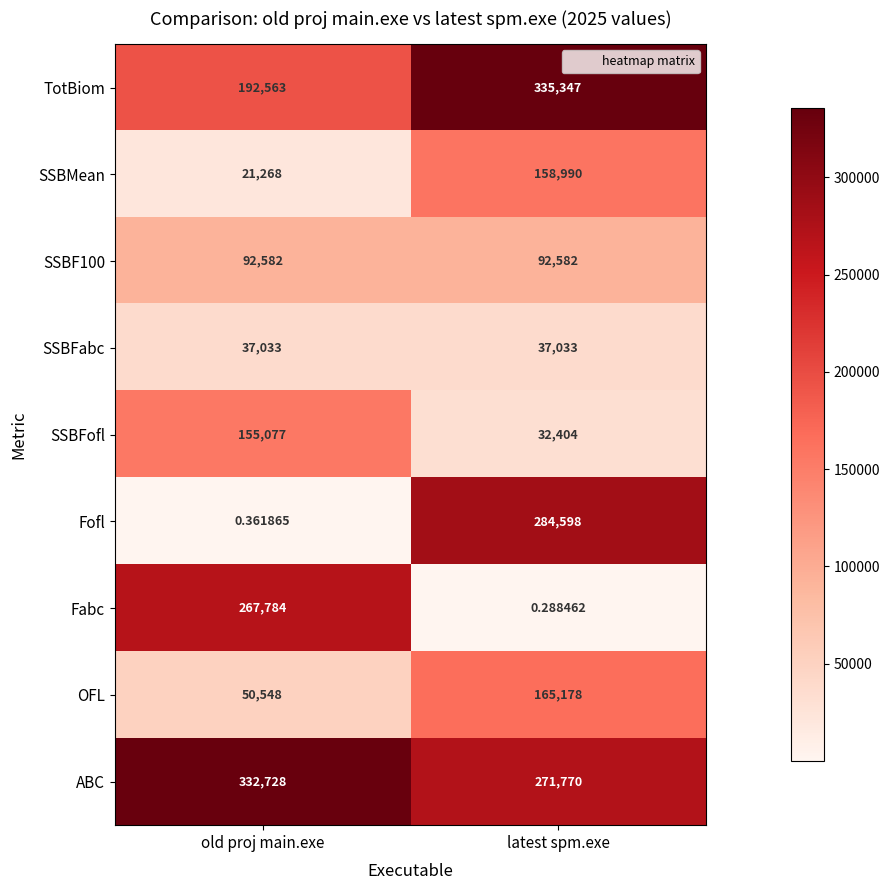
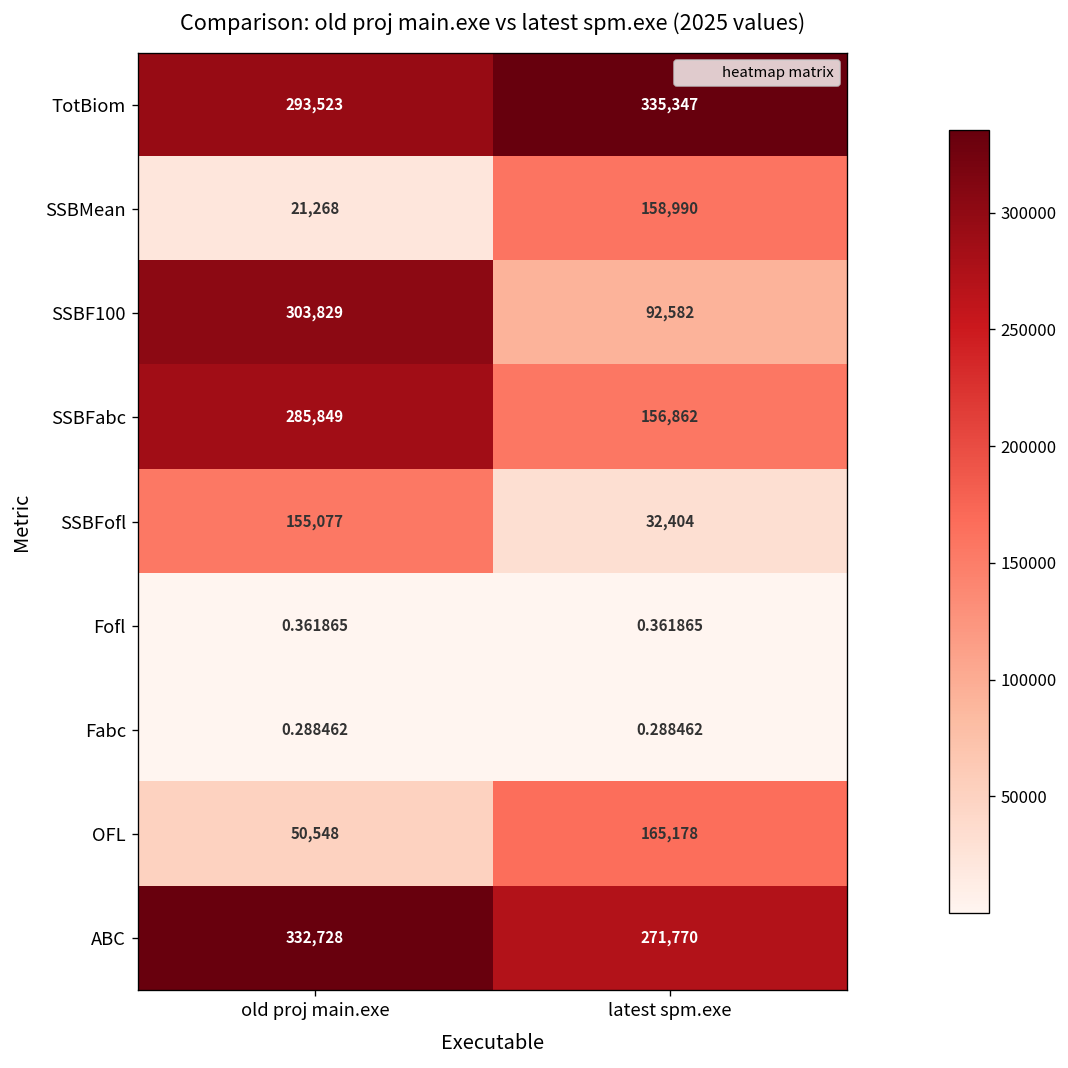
TotBiom, old proj main.exe: 192,563 -> 293,523
SSBF100, old proj main.exe: 92,582 -> 303,829
SSBFabc, old proj main.exe: 37,033 -> 285,849
SSBFabc, latest spm.exe: 37,033 -> 156,862
Fofl, latest spm.exe: 284,598 -> 0.361865
Fabc, old proj main.exe: 267,784 -> 0.288462
